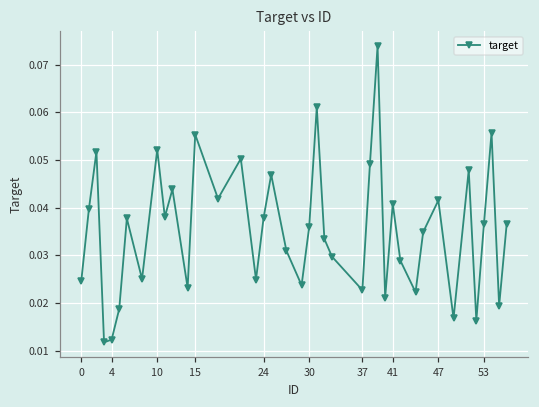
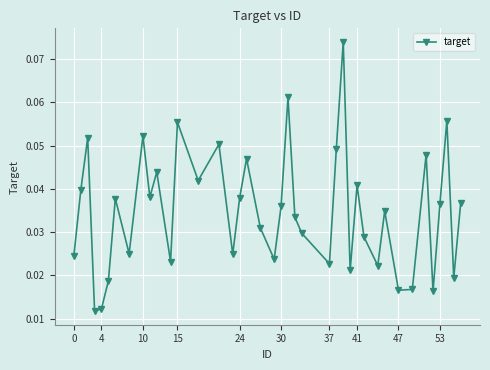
47: 0.042 -> 0.017
